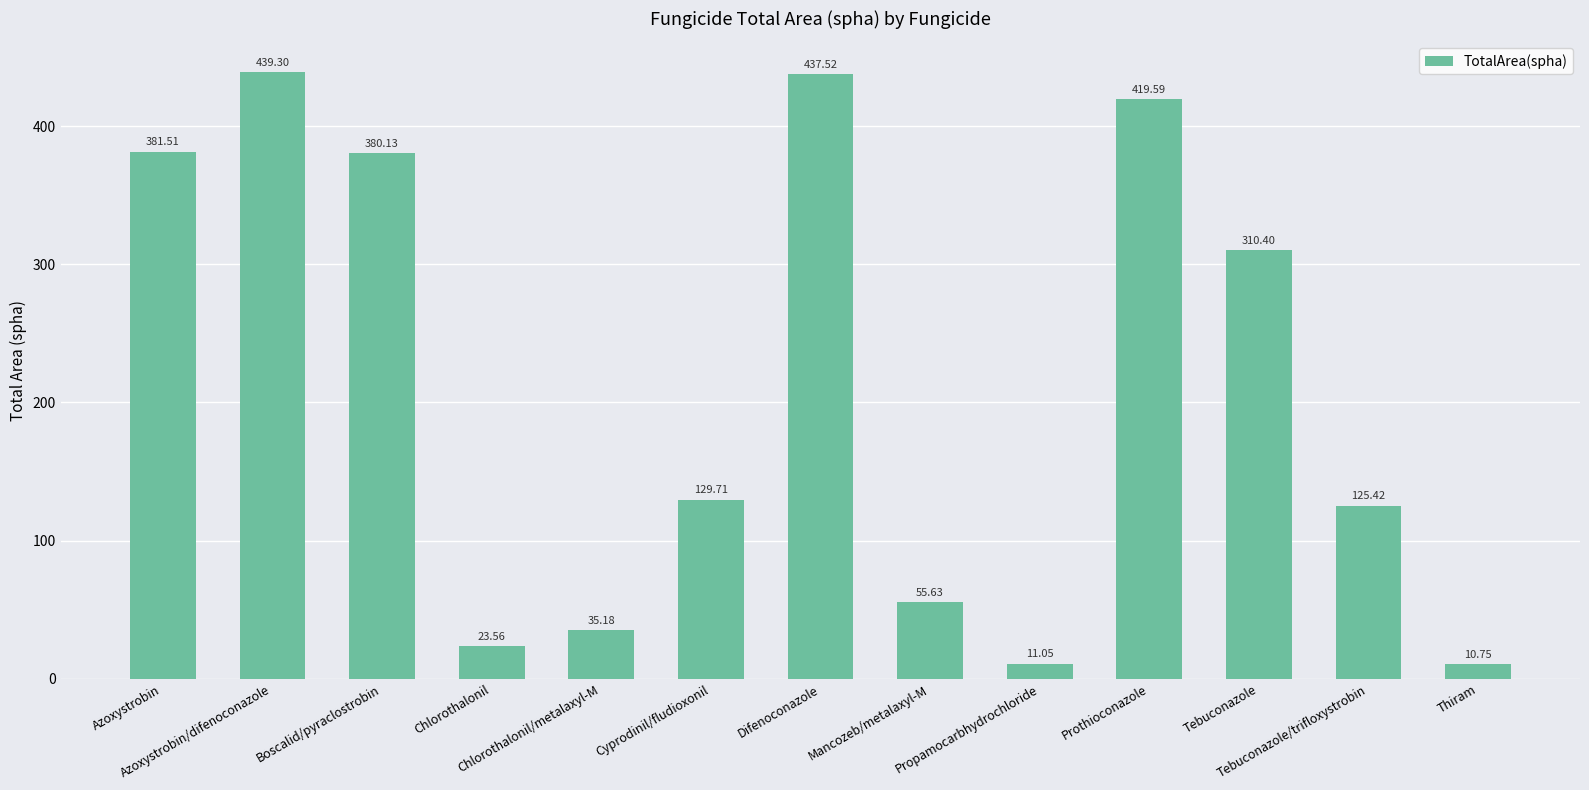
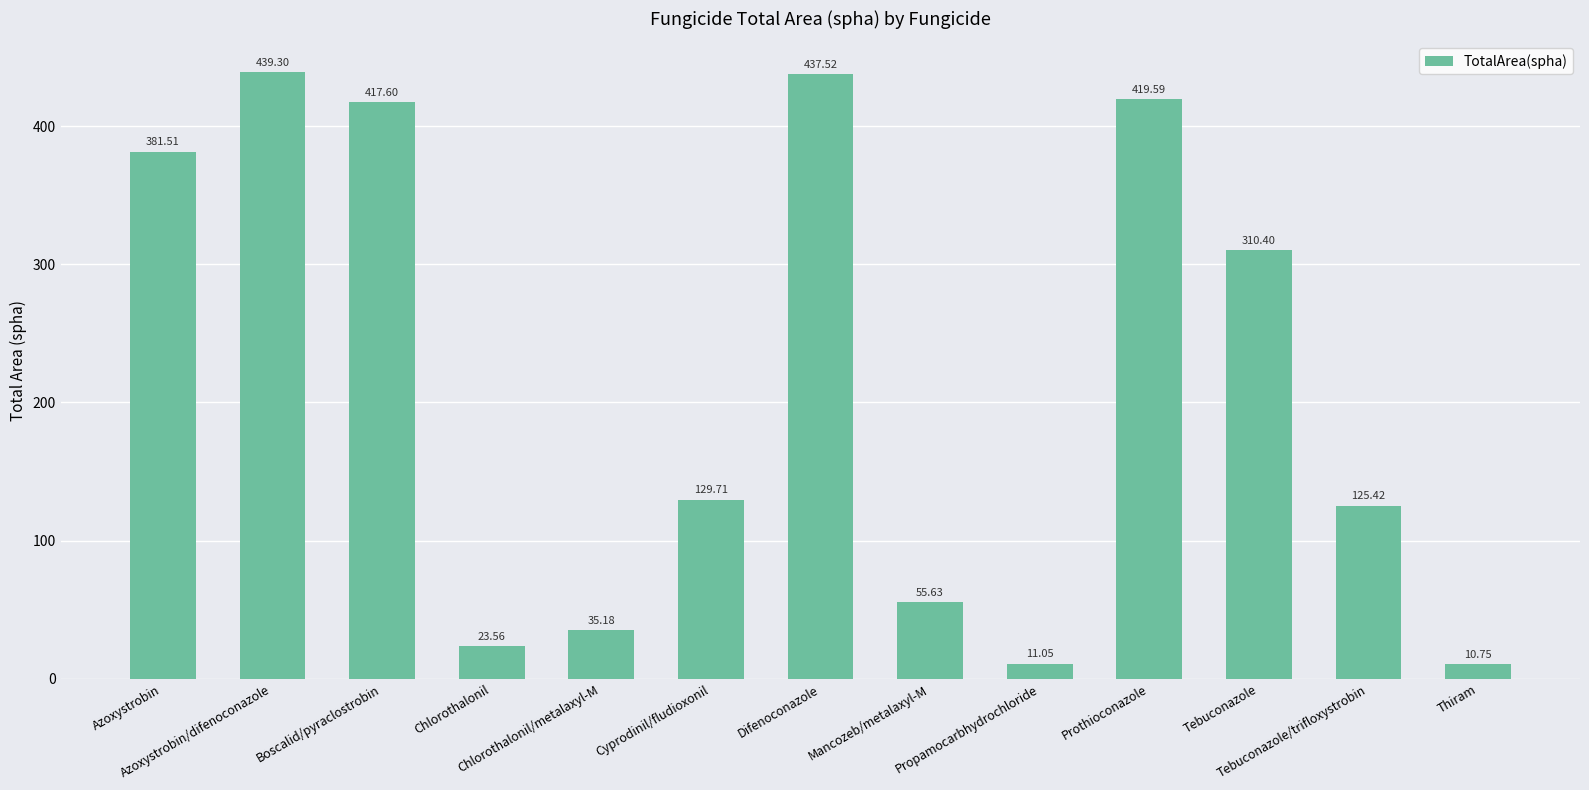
Boscalid/pyraclostrobin: 380.13 -> 417.60
